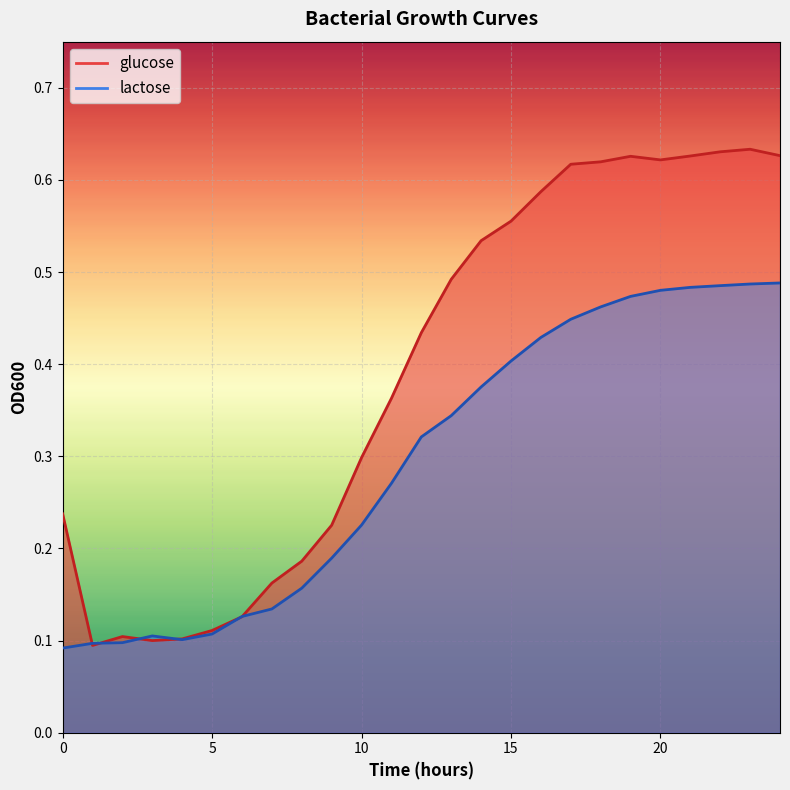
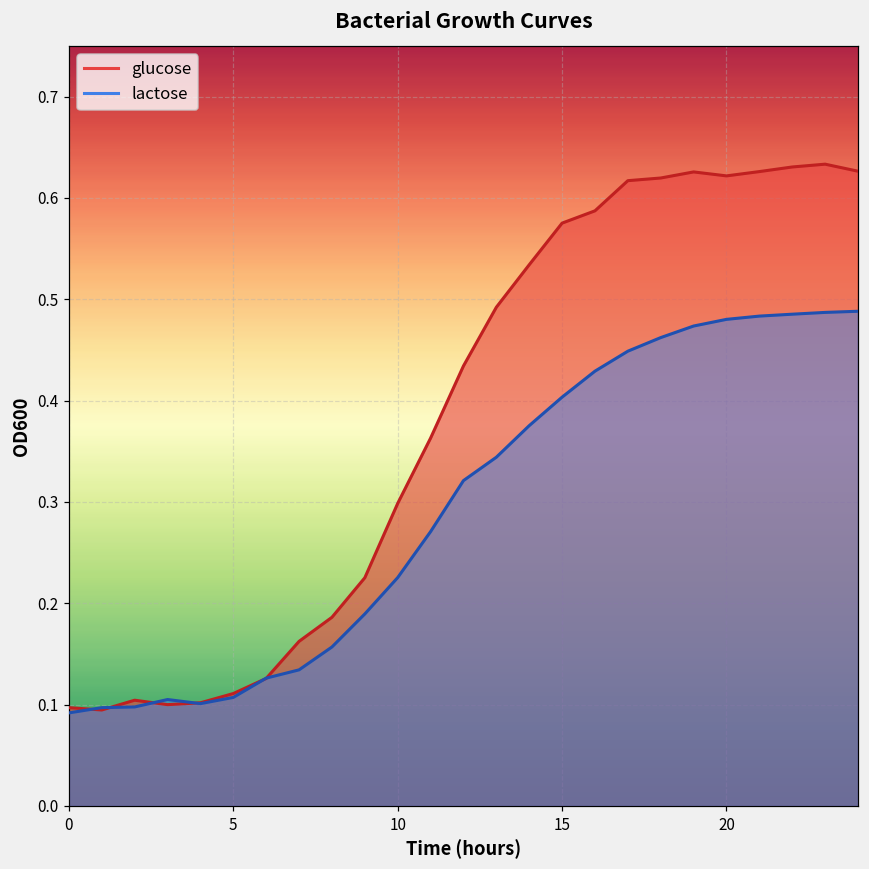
glucose, 0: 0.24 -> 0.10
glucose, 15: 0.56 -> 0.58
